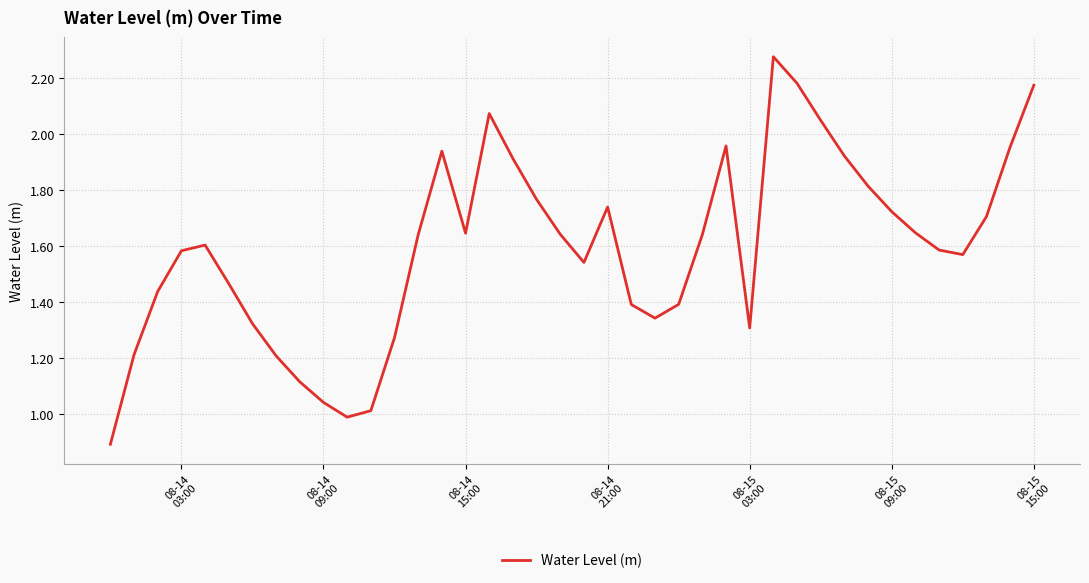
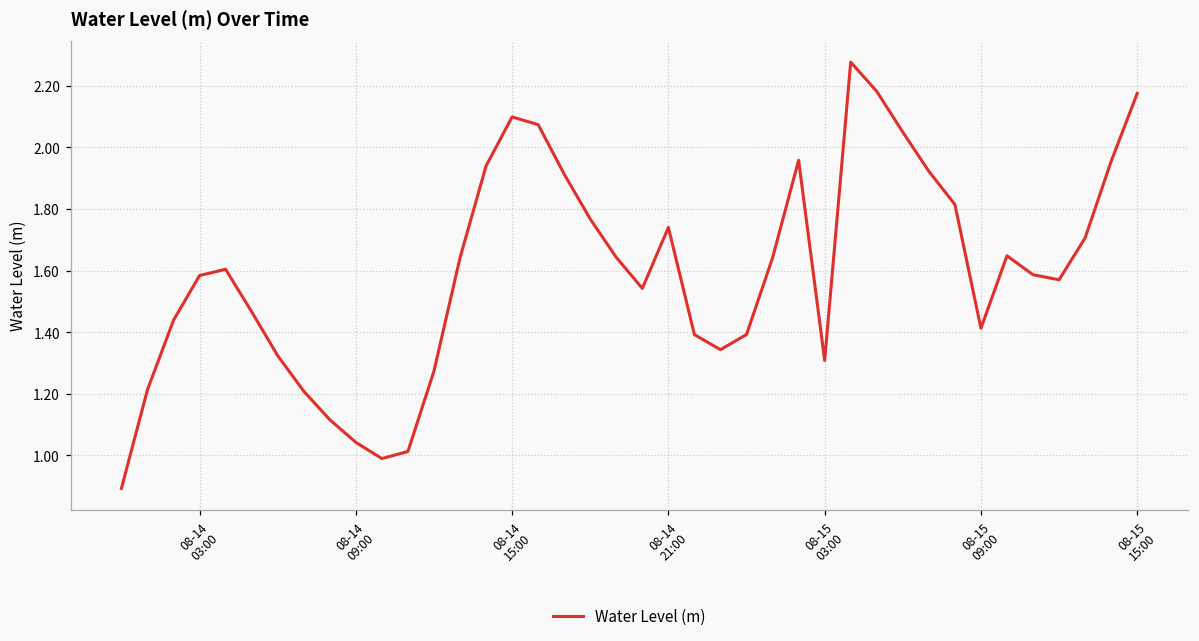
08-14 15:00: 1.65 -> 2.10
08-15 09:00: 1.72 -> 1.41
